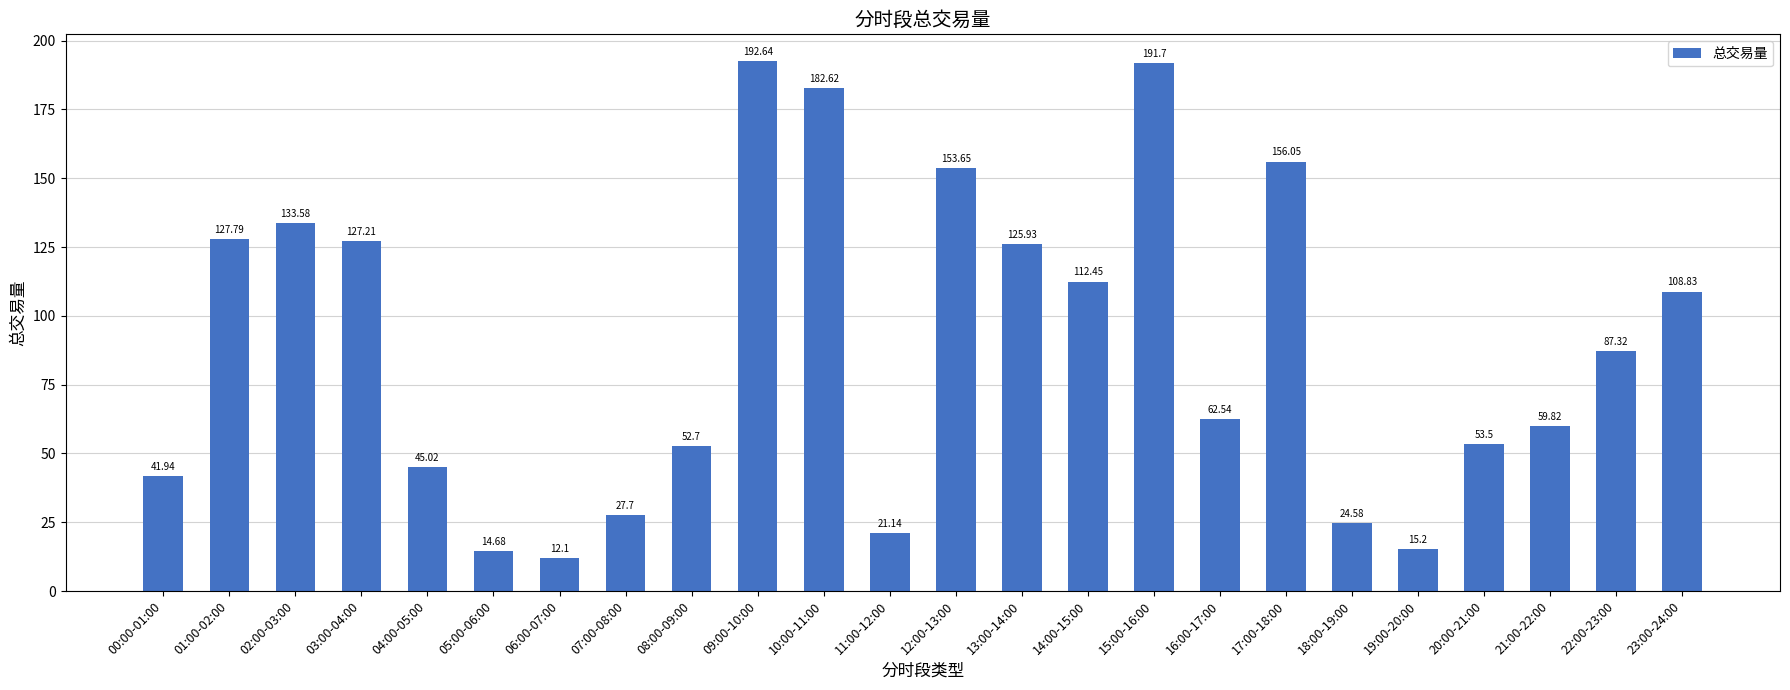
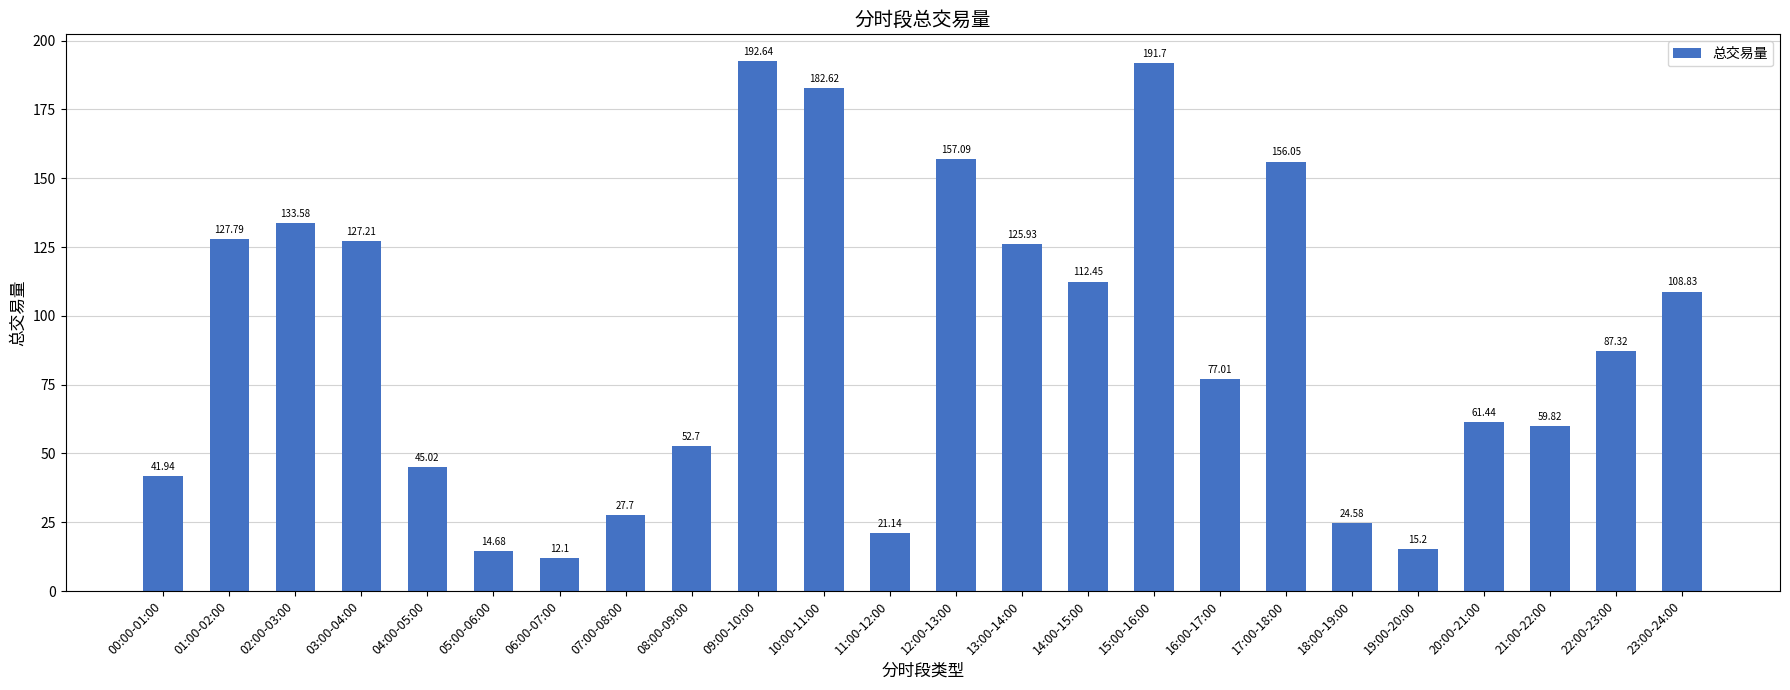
12:00-13:00: 153.65 -> 157.09
16:00-17:00: 62.54 -> 77.01
20:00-21:00: 53.5 -> 61.44
